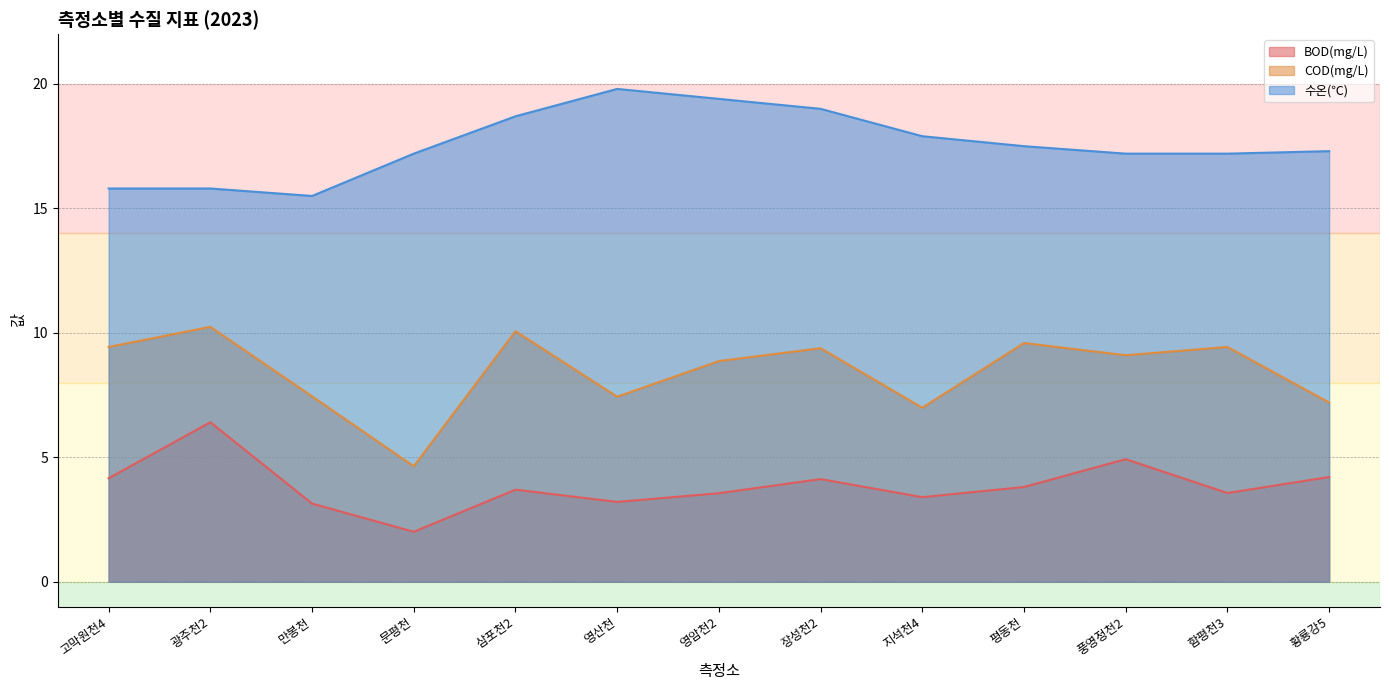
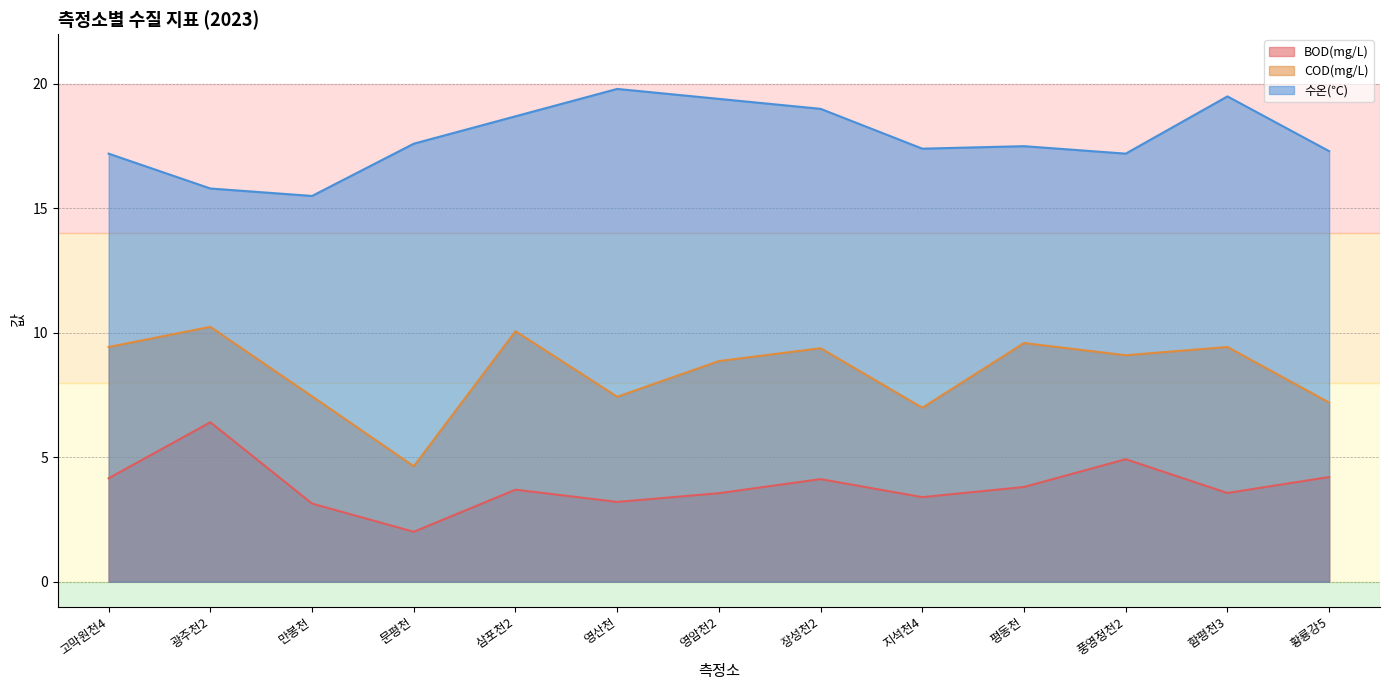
수온(℃), 고막원천4: 15.8 -> 17.2
수온(℃), 문평천: 17.2 -> 17.6
수온(℃), 지석천4: 17.9 -> 17.4
수온(℃), 함평천3: 17.2 -> 19.5
